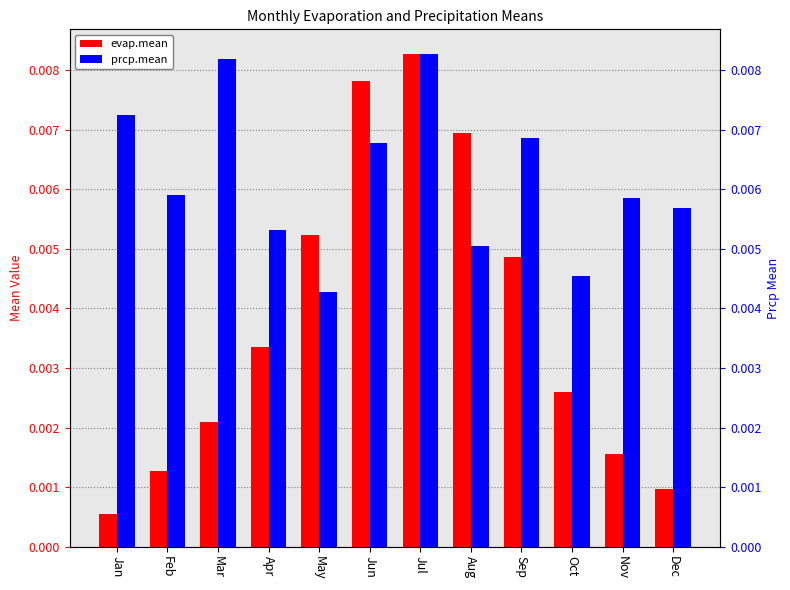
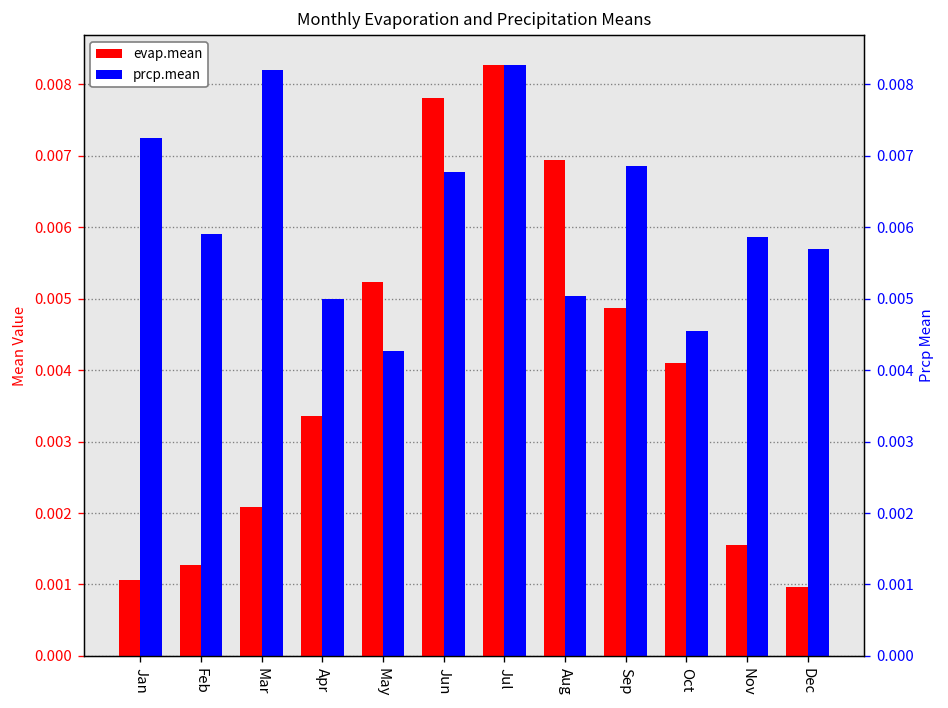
evap.mean, Jan: 0.0006 -> 0.0011
prcp.mean, Apr: 0.0053 -> 0.0050
evap.mean, Oct: 0.0026 -> 0.0041
